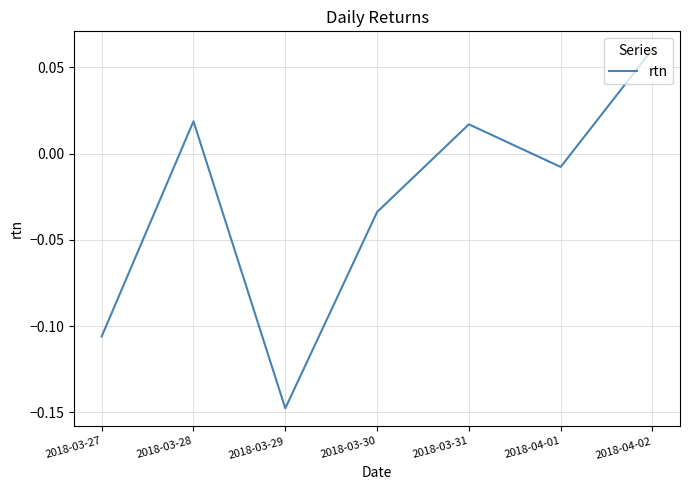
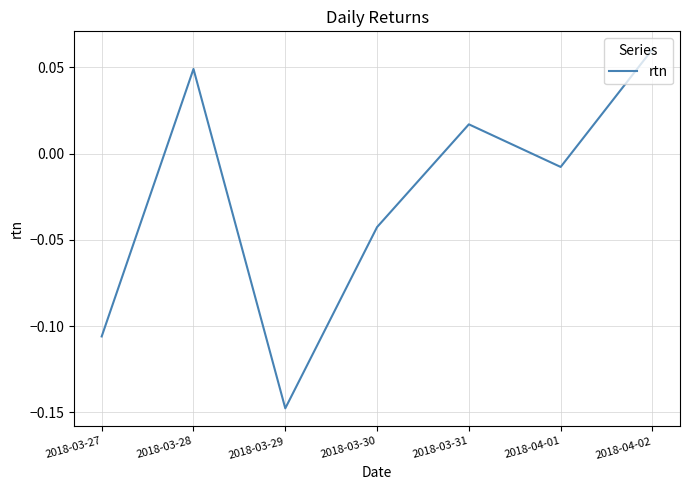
2018-03-28: 0.019 -> 0.049
2018-03-30: -0.034 -> -0.043
